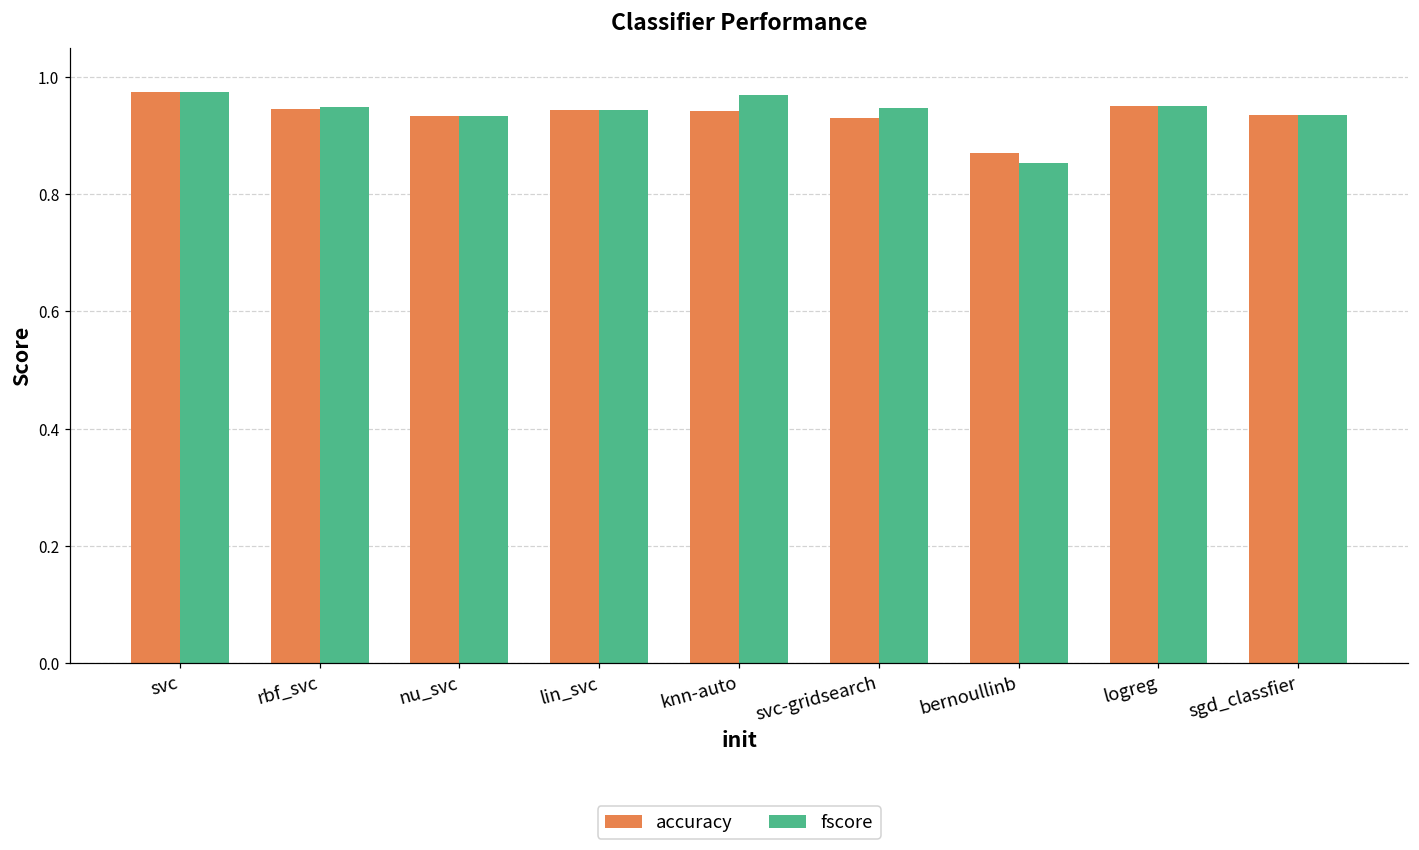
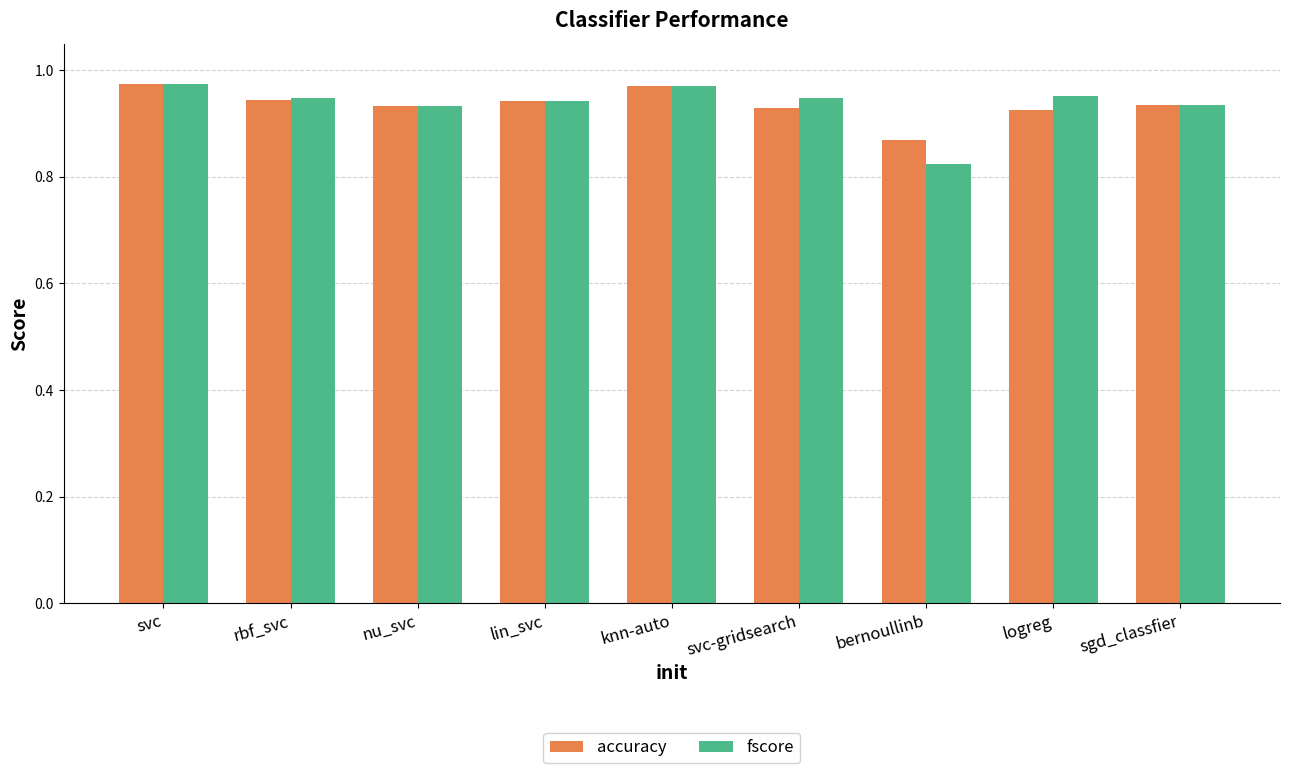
accuracy, knn-auto: 0.94 -> 0.97
fscore, bernoullinb: 0.85 -> 0.82
accuracy, logreg: 0.95 -> 0.92
